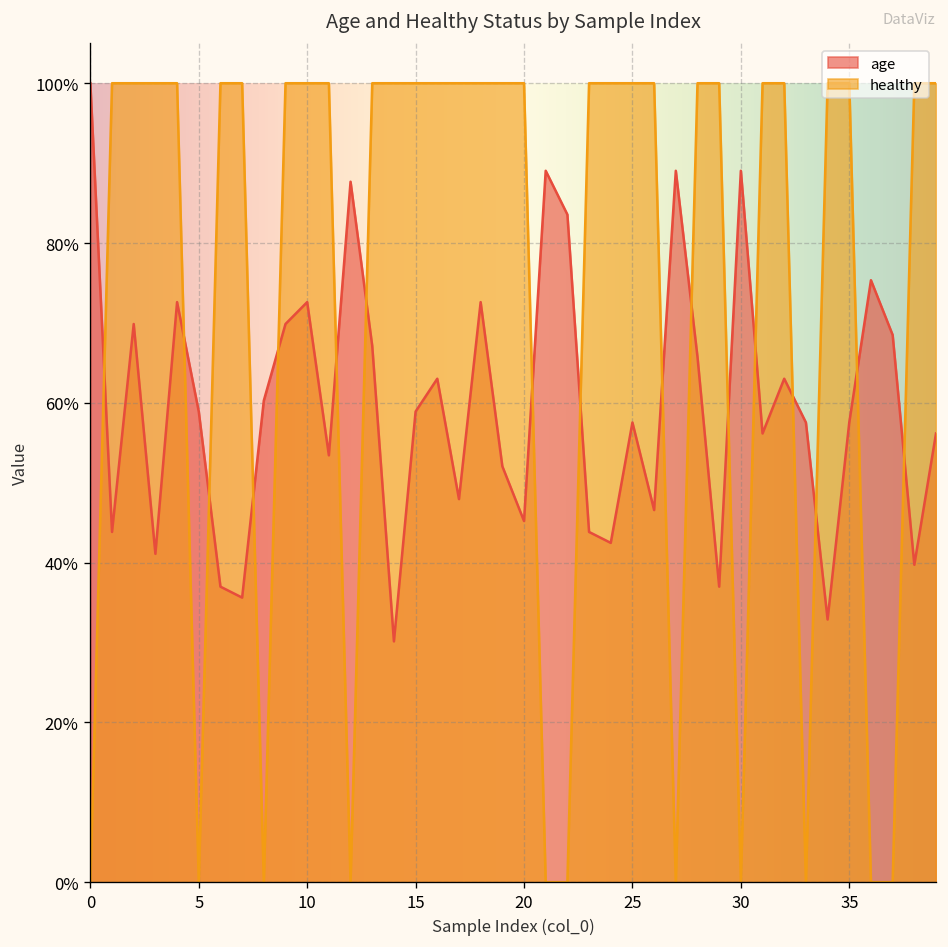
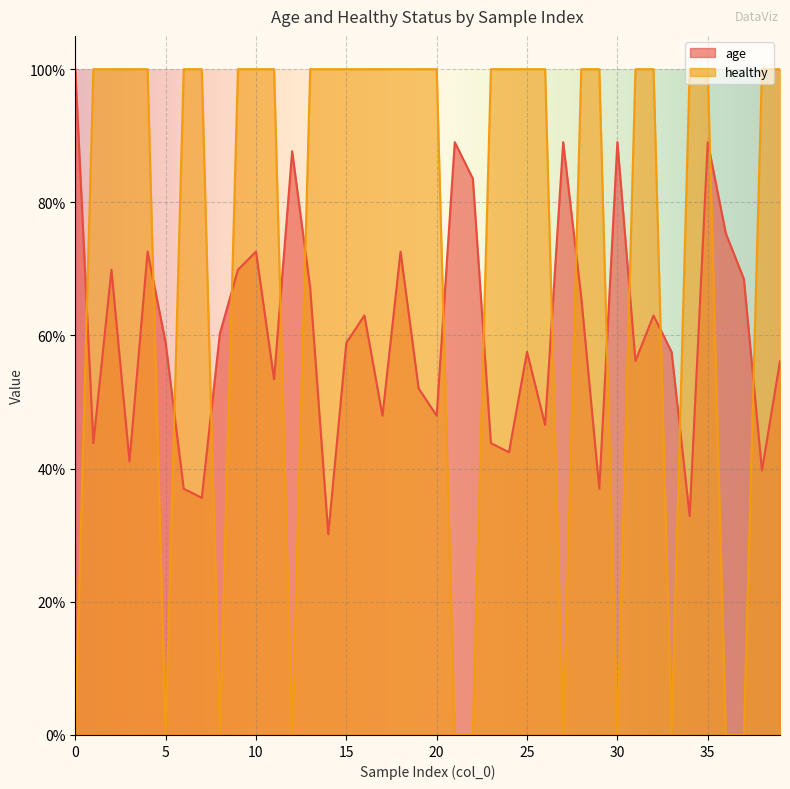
age, 20: 45% -> 48%
age, 35: 58% -> 89%
